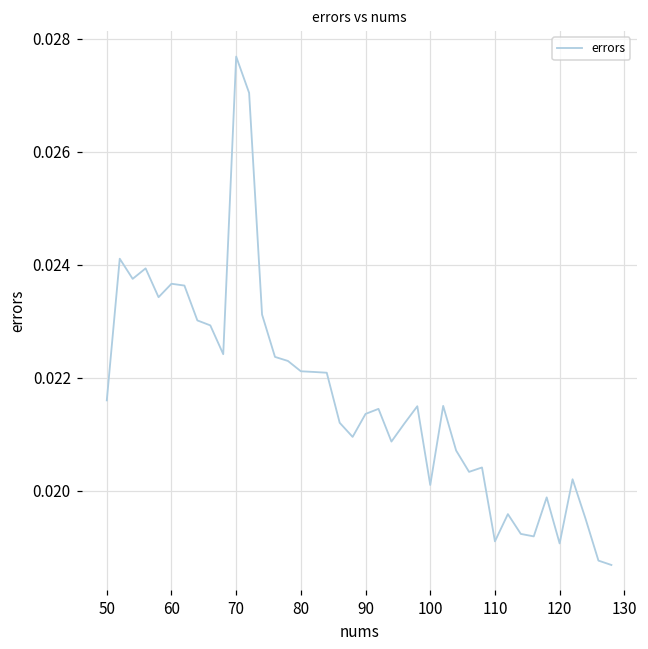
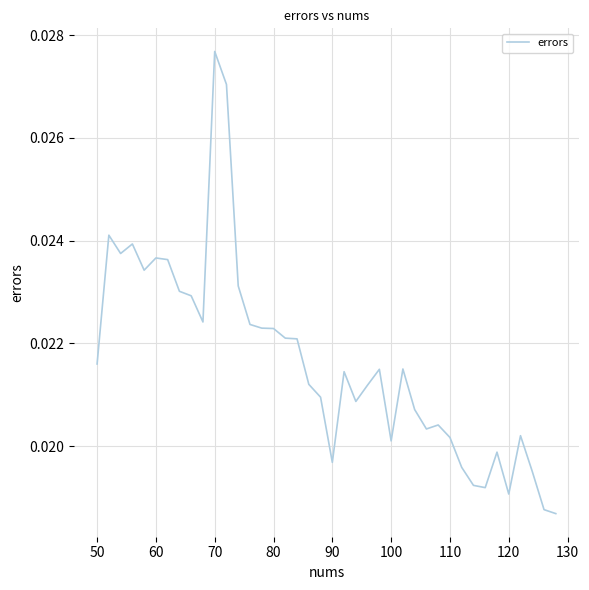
80: 0.0221 -> 0.0223
90: 0.0214 -> 0.0197
110: 0.0191 -> 0.0202
